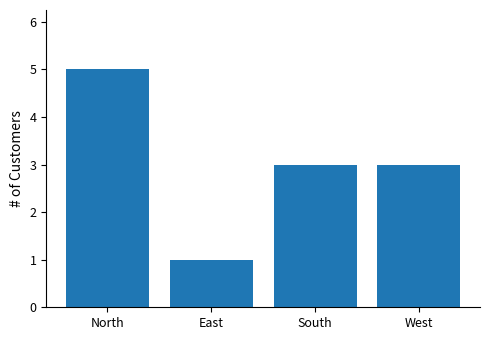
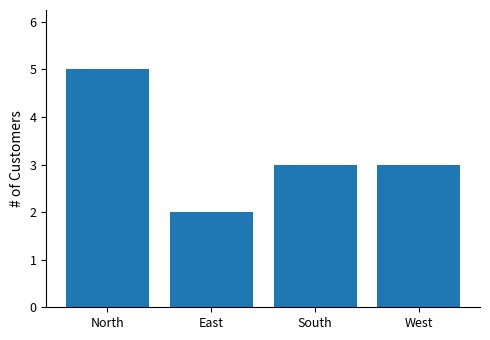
East: 1 -> 2
